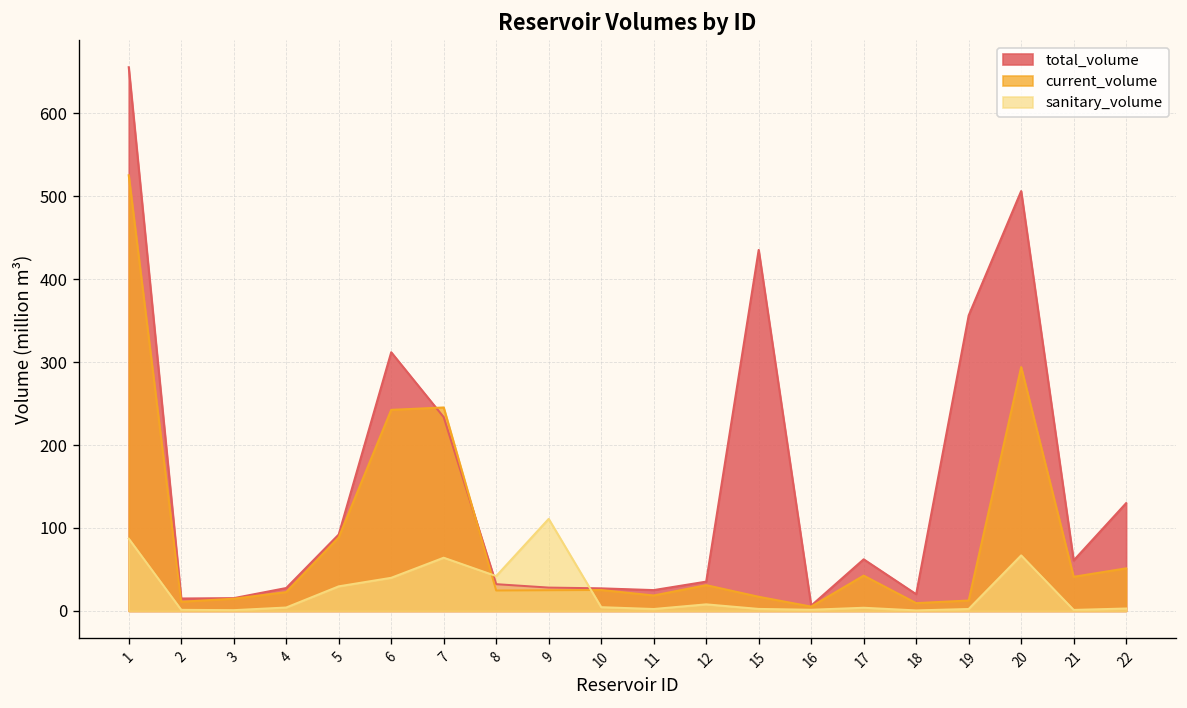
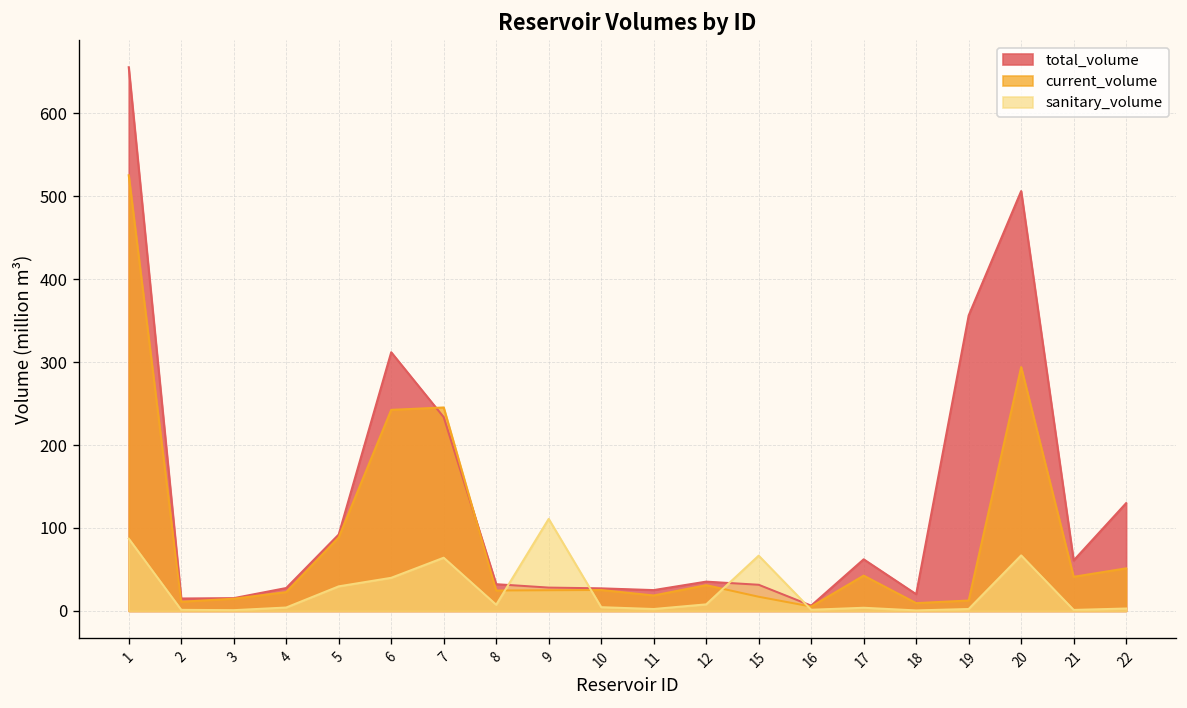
sanitary_volume, 8: 40 -> 10
total_volume, 15: 440 -> 30
sanitary_volume, 15: 0 -> 70
